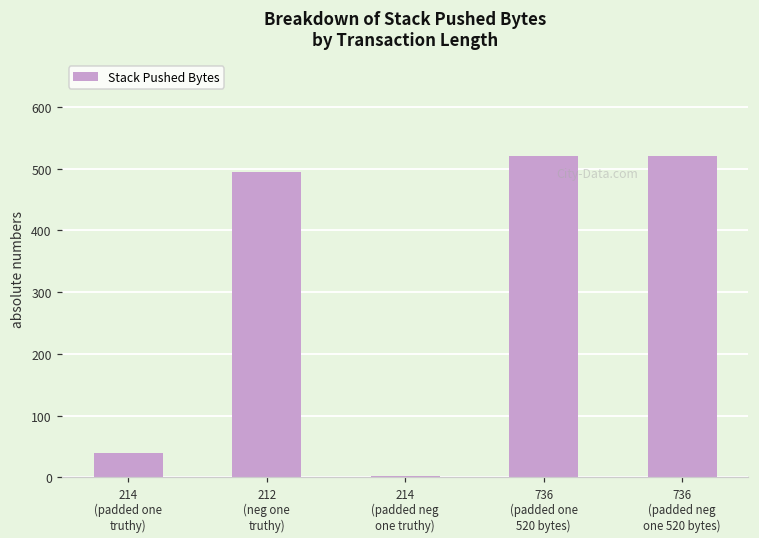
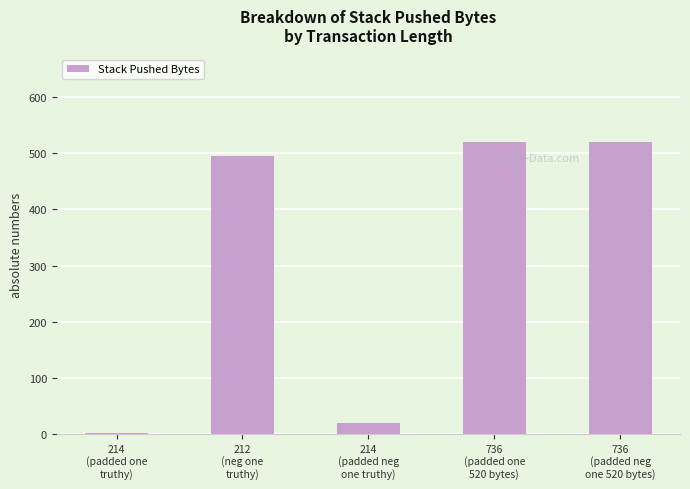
214 (padded one truthy): 40 -> 0
214 (padded neg one truthy): 0 -> 20
